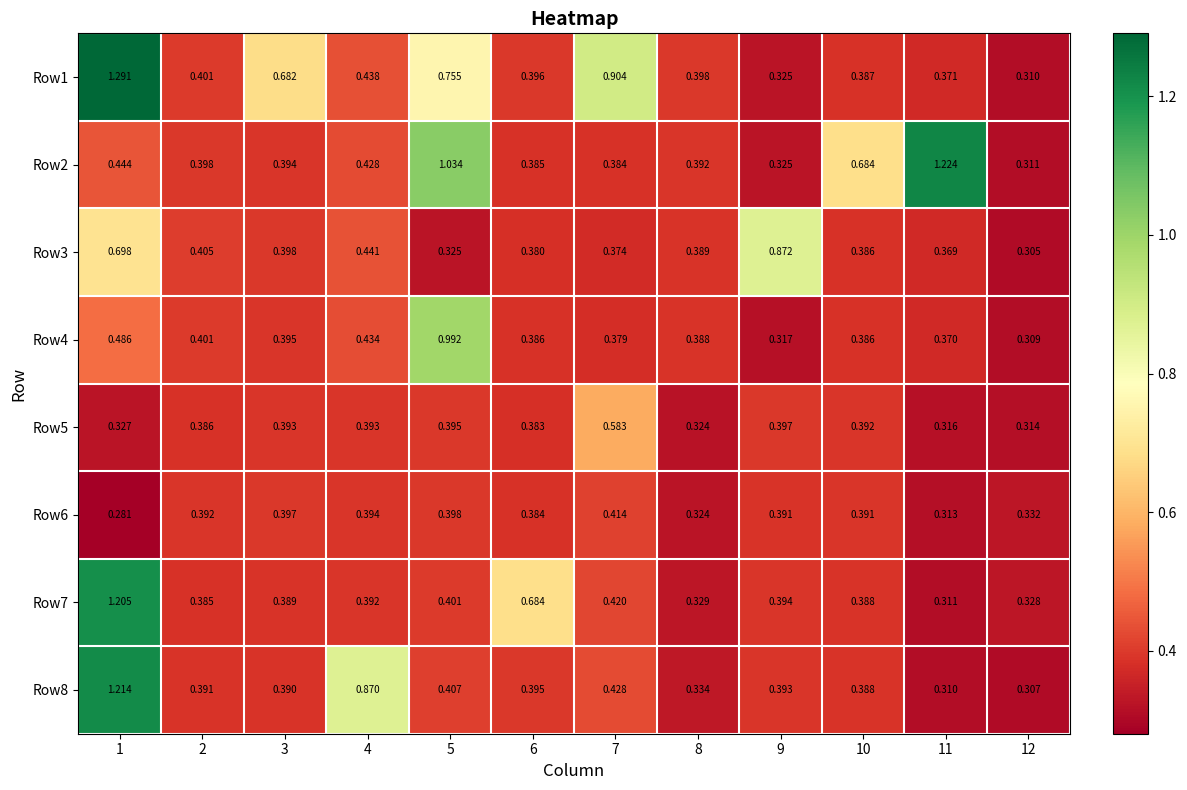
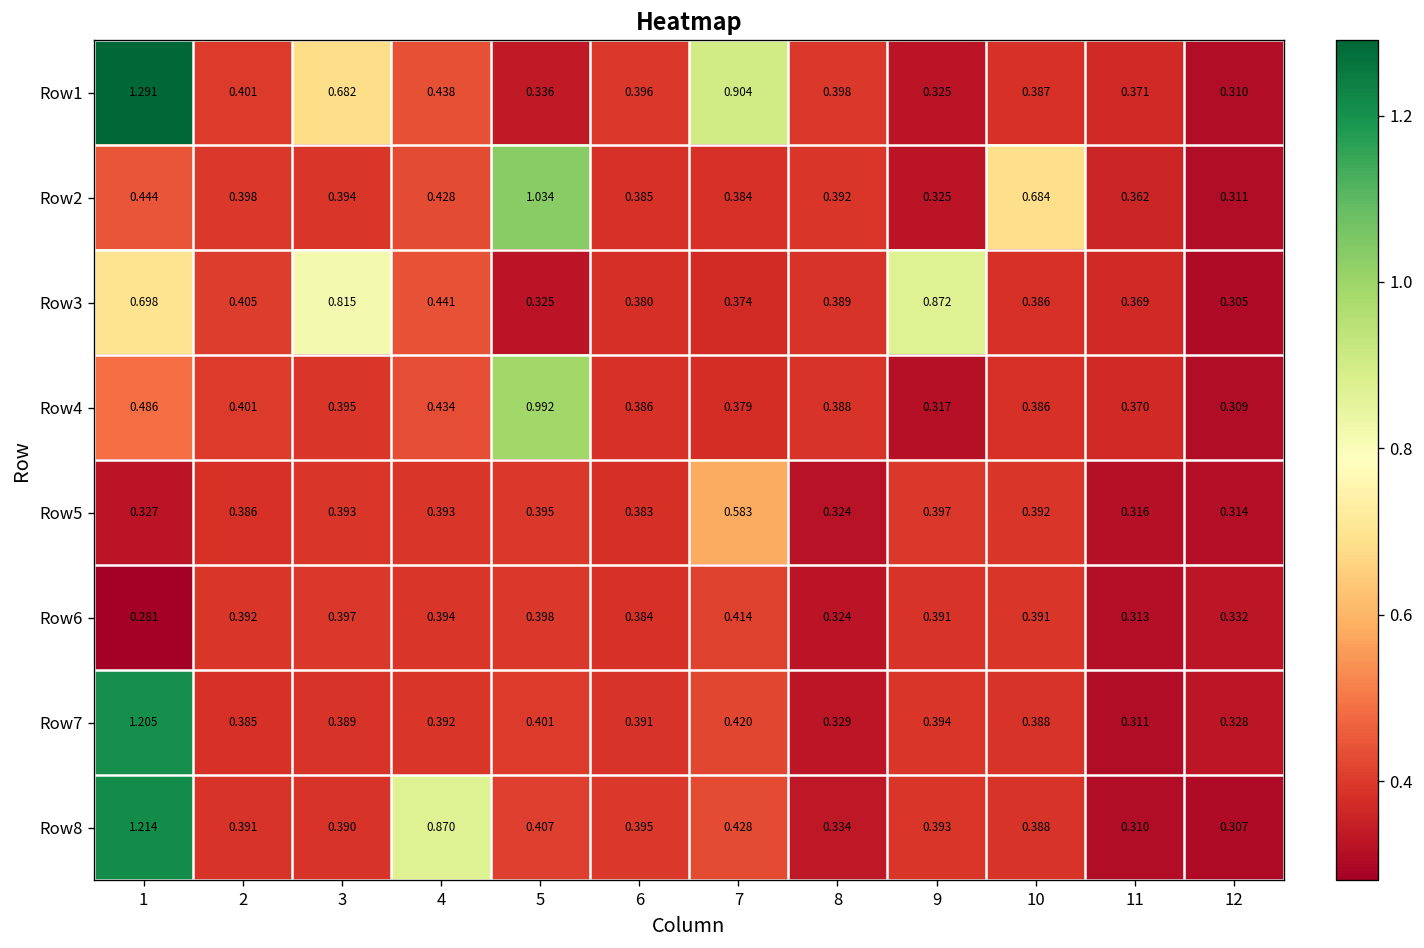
Row1, 5: 0.755 -> 0.336
Row2, 11: 1.224 -> 0.362
Row3, 3: 0.398 -> 0.815
Row7, 6: 0.684 -> 0.391
